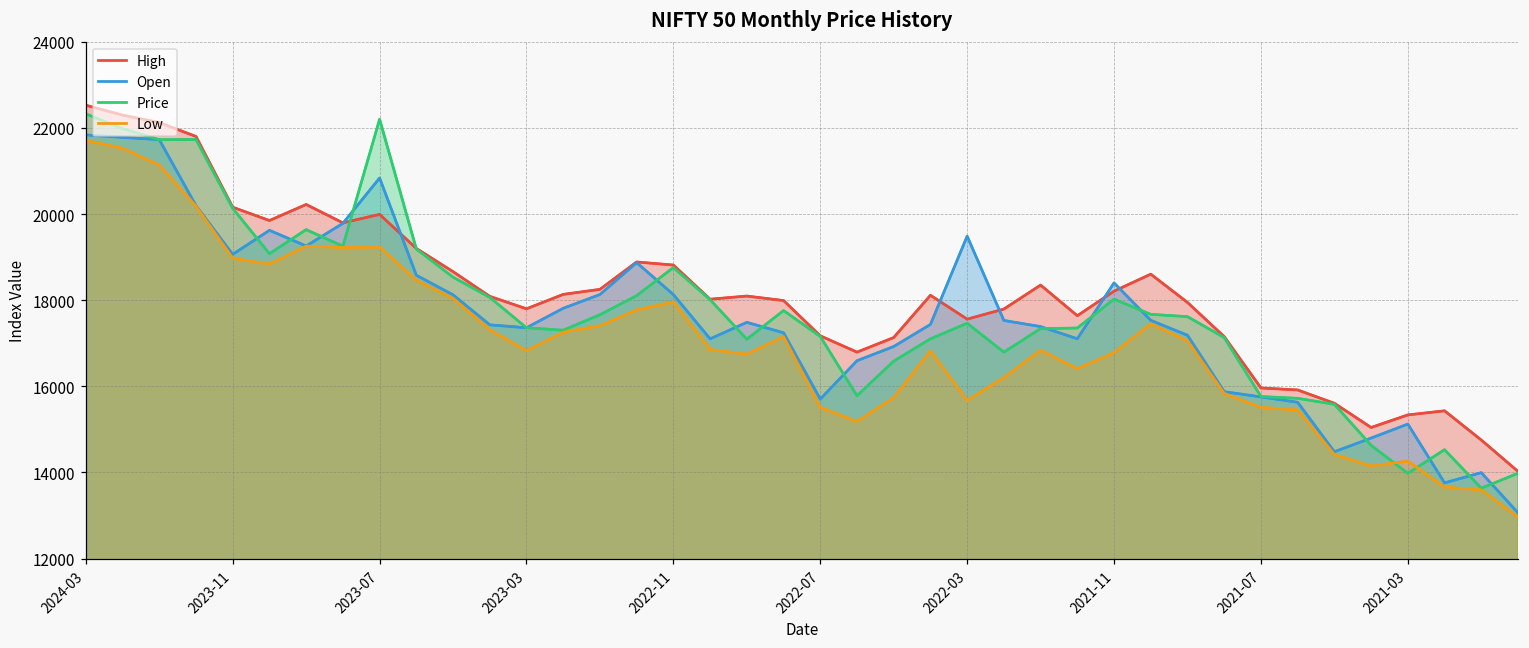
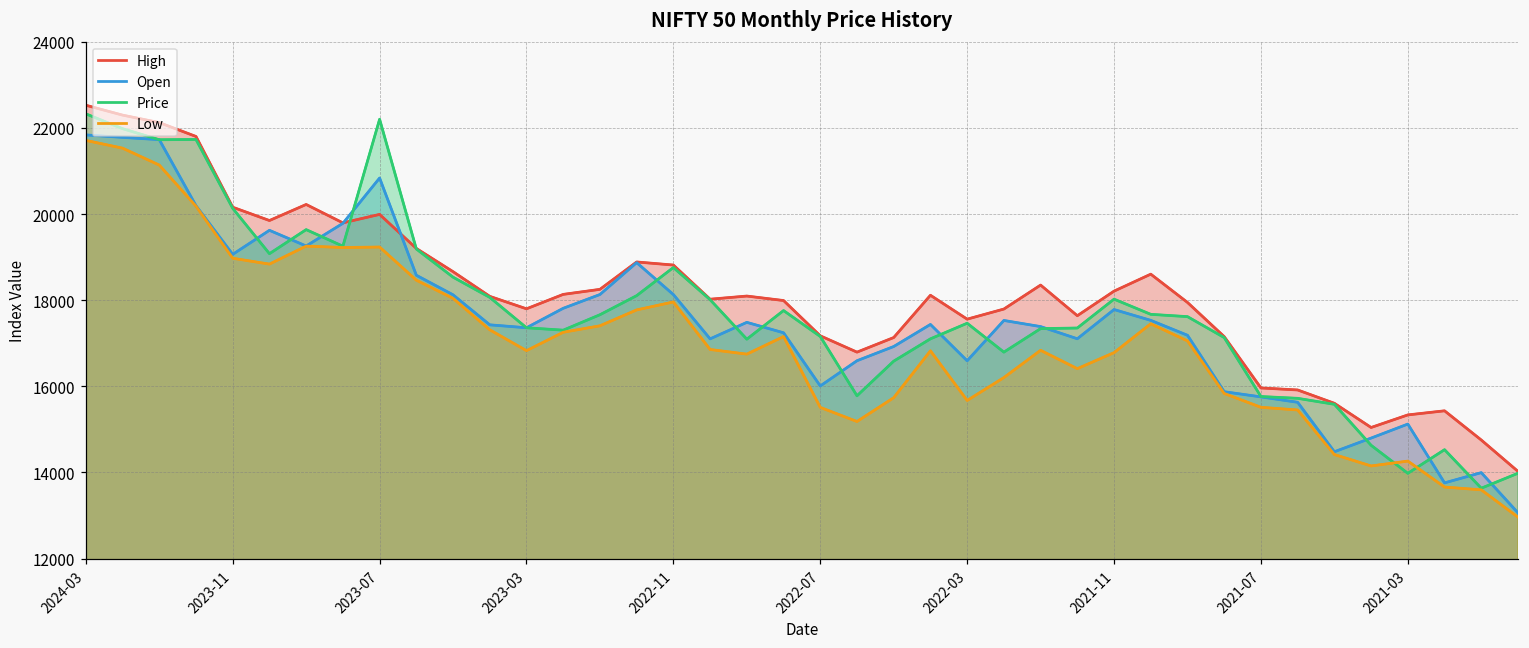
Open, 2022-07: 15700 -> 16000
Open, 2022-03: 19500 -> 16600
Open, 2021-11: 18400 -> 17800
